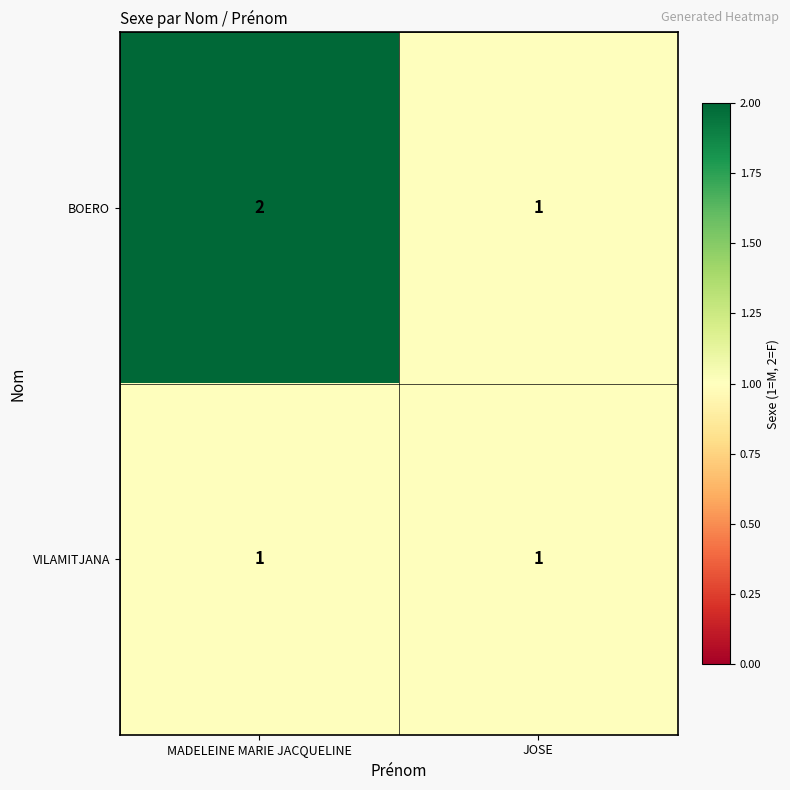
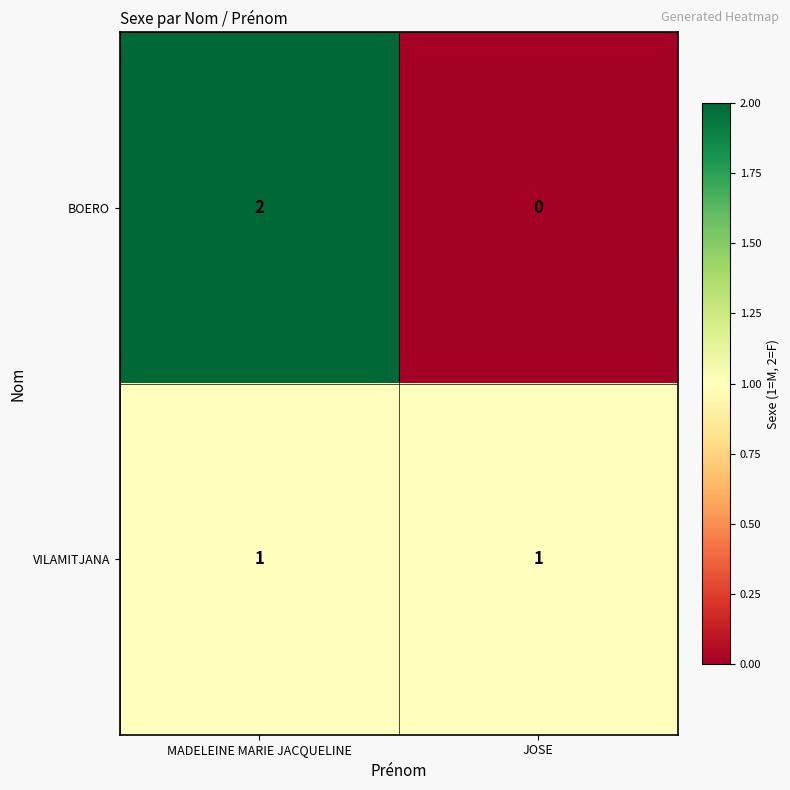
BOERO, JOSE: 1 -> 0
